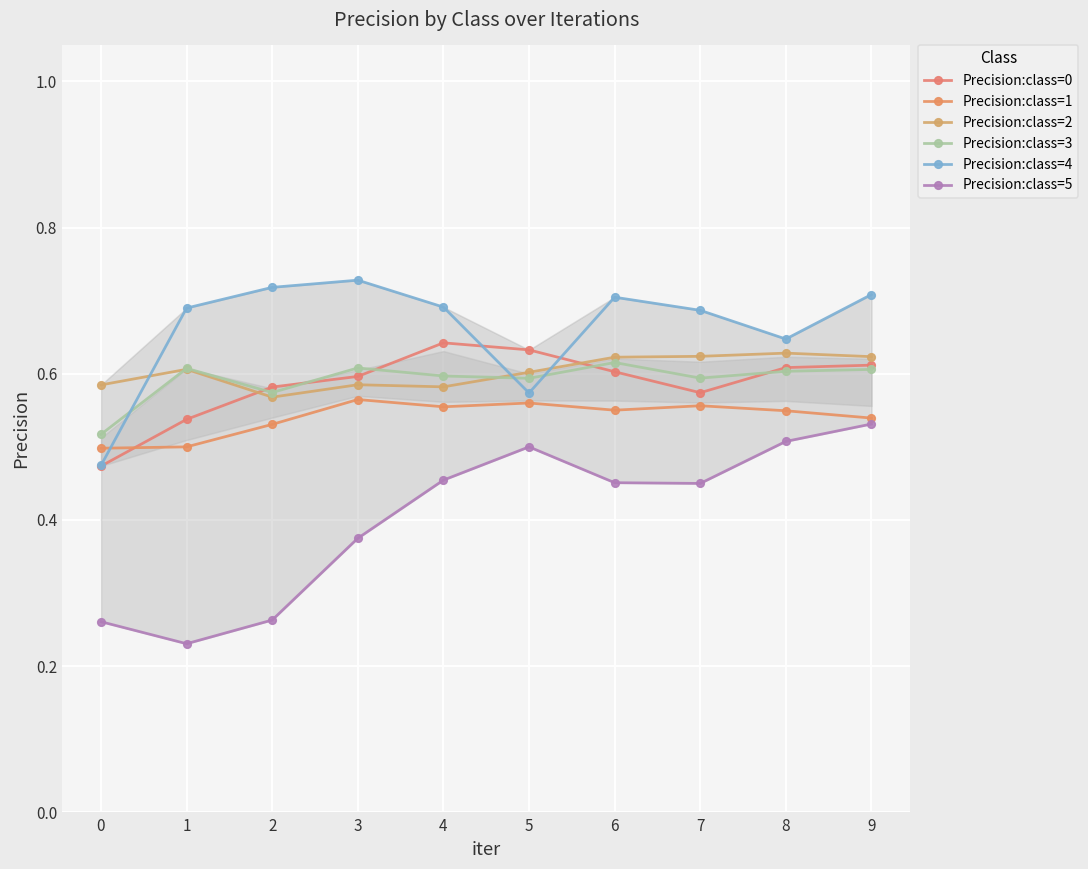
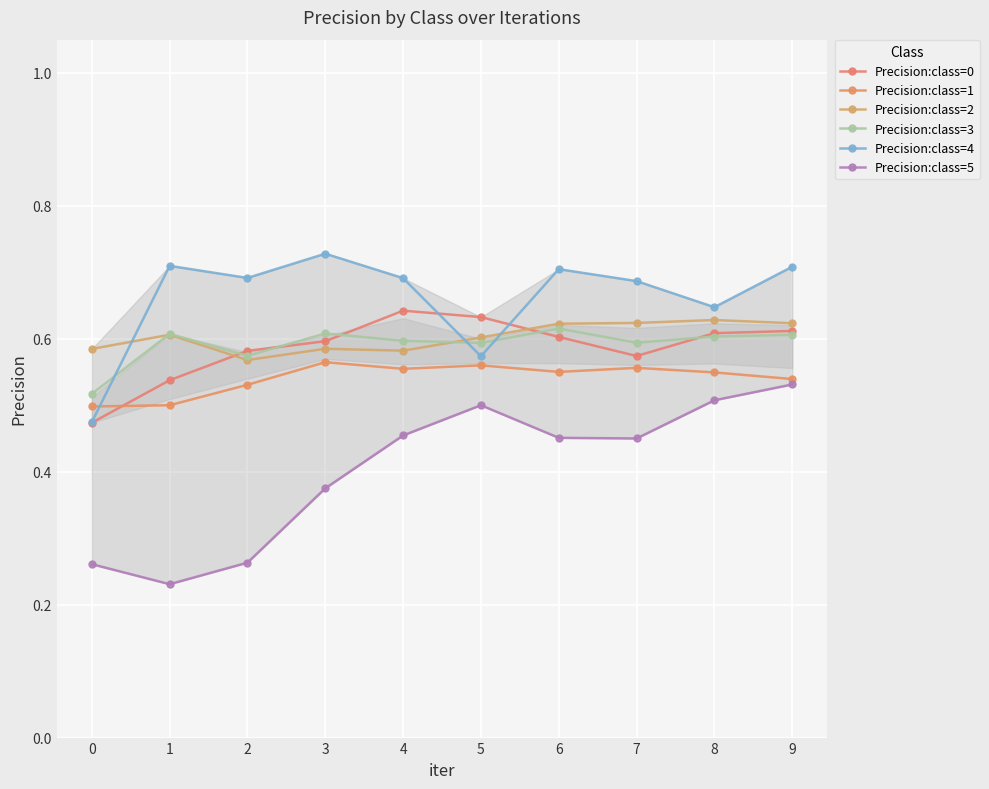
Precision:class=4, 1: 0.69 -> 0.71
Precision:class=4, 2: 0.72 -> 0.69
